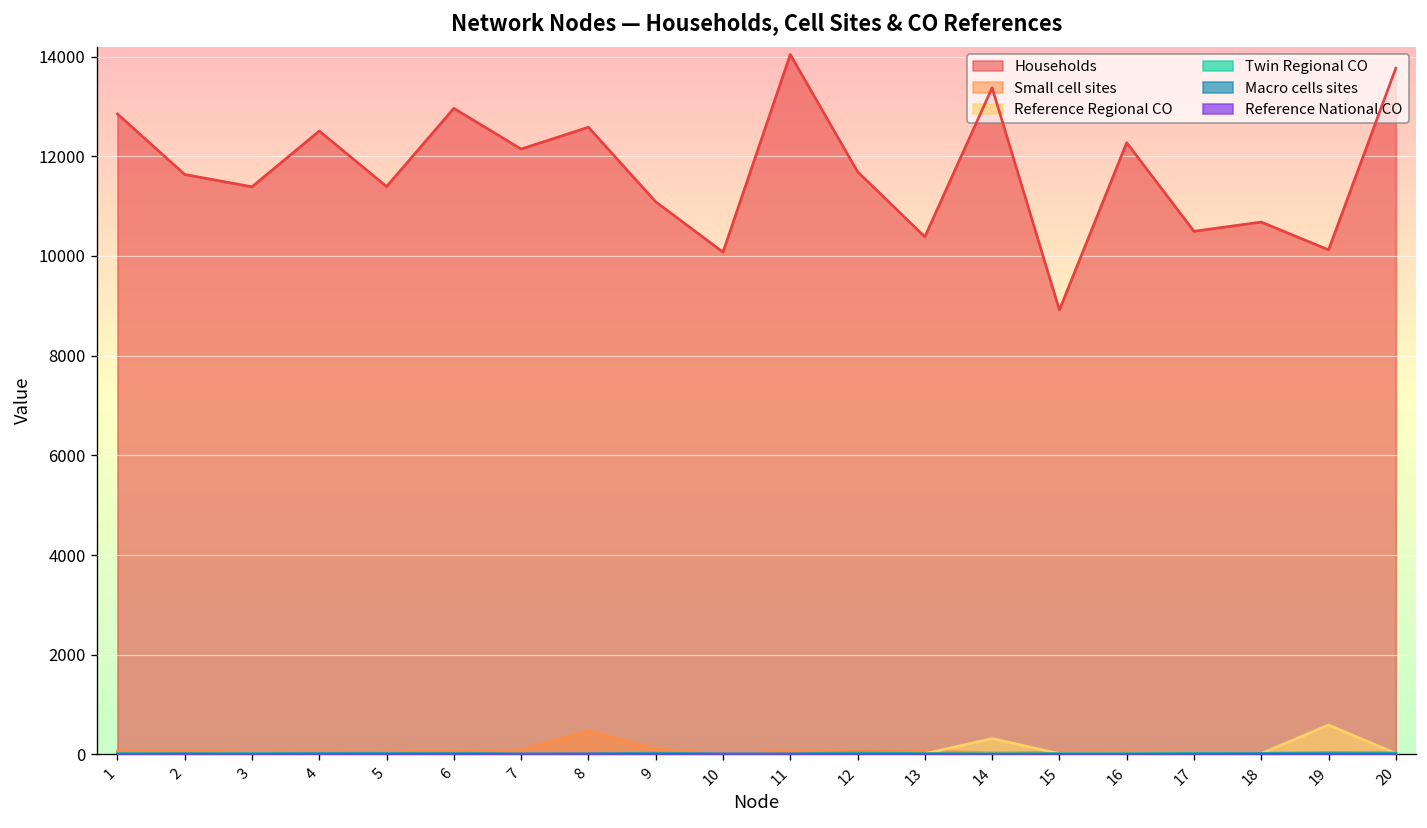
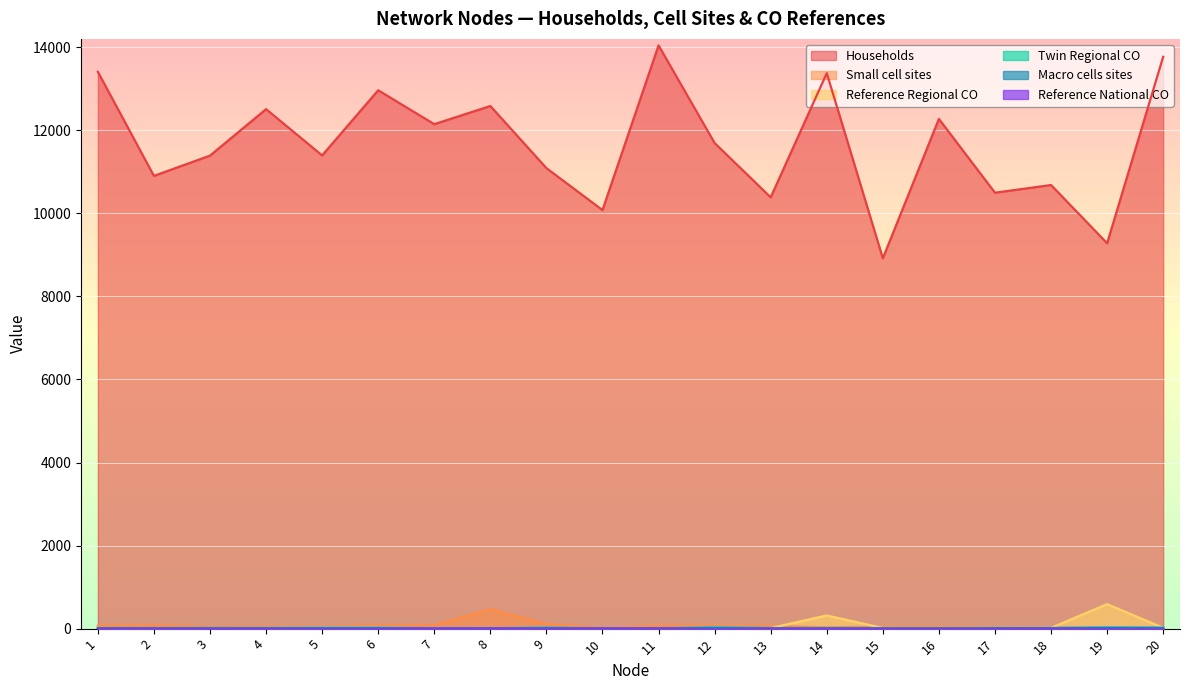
Households, 1: 12900 -> 13400
Households, 2: 11600 -> 10900
Households, 19: 10100 -> 9300
